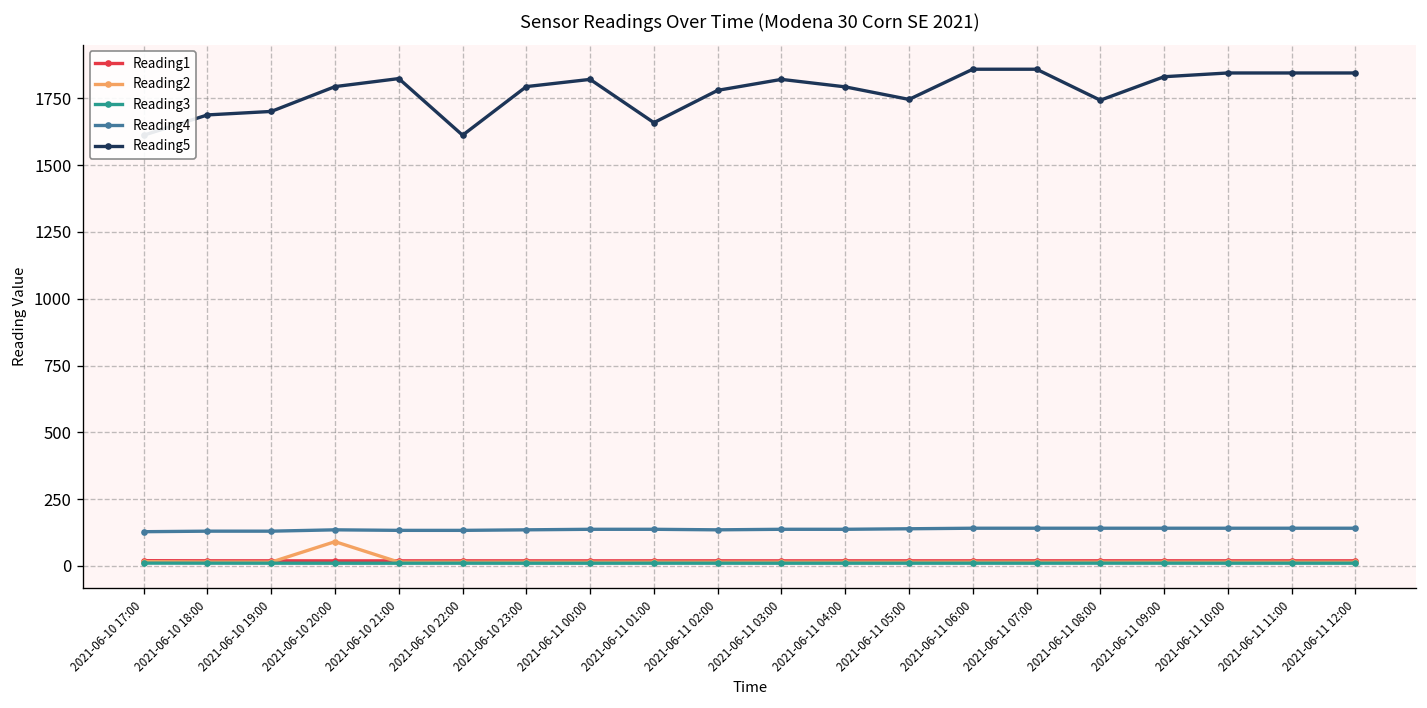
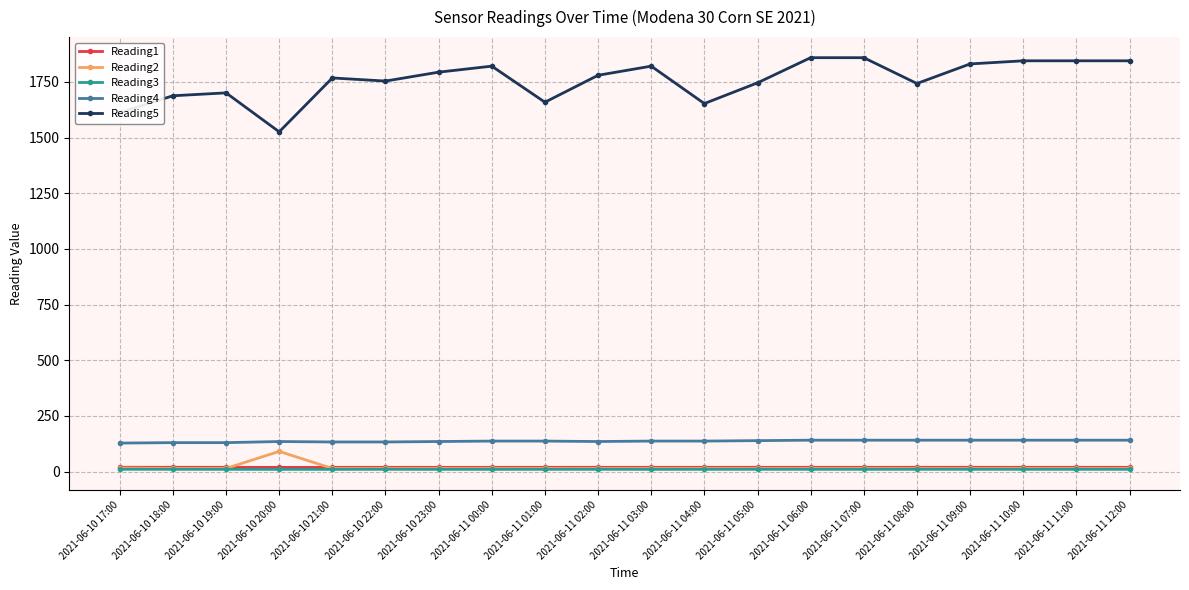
Reading5, 2021-06-10 20:00: 1790 -> 1530
Reading5, 2021-06-10 21:00: 1820 -> 1770
Reading5, 2021-06-10 22:00: 1610 -> 1750
Reading5, 2021-06-11 04:00: 1790 -> 1650
